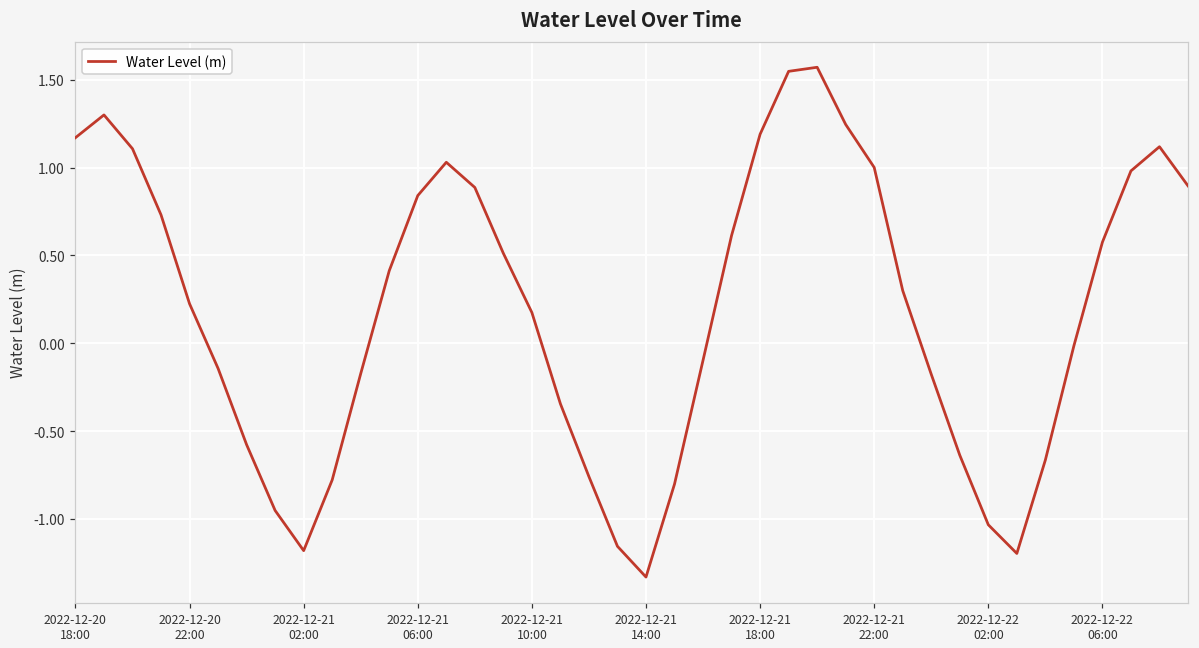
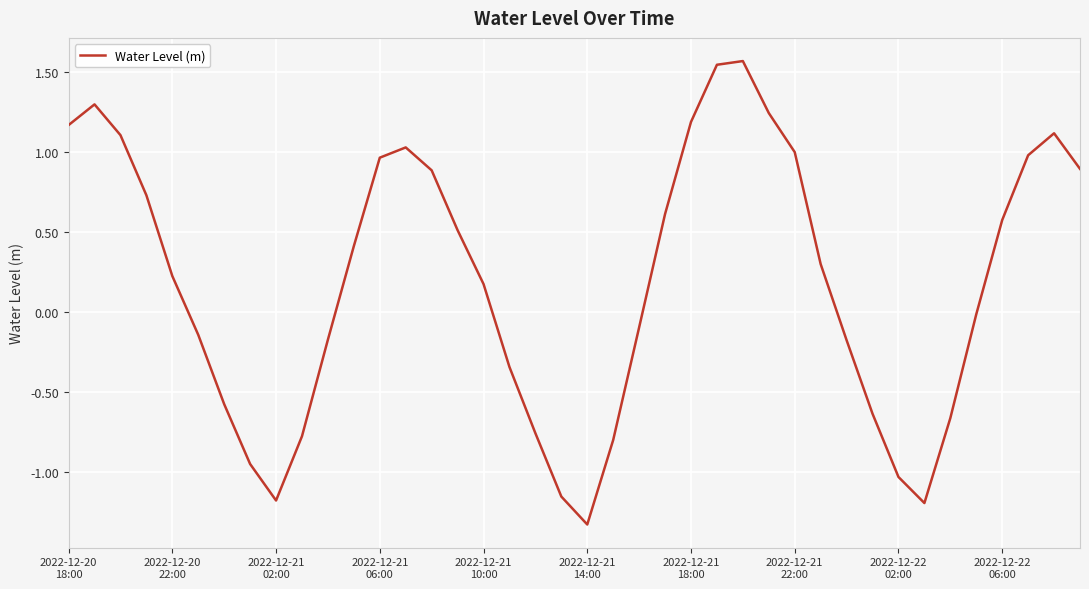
2022-12-21 06:00: 0.84 -> 0.97
